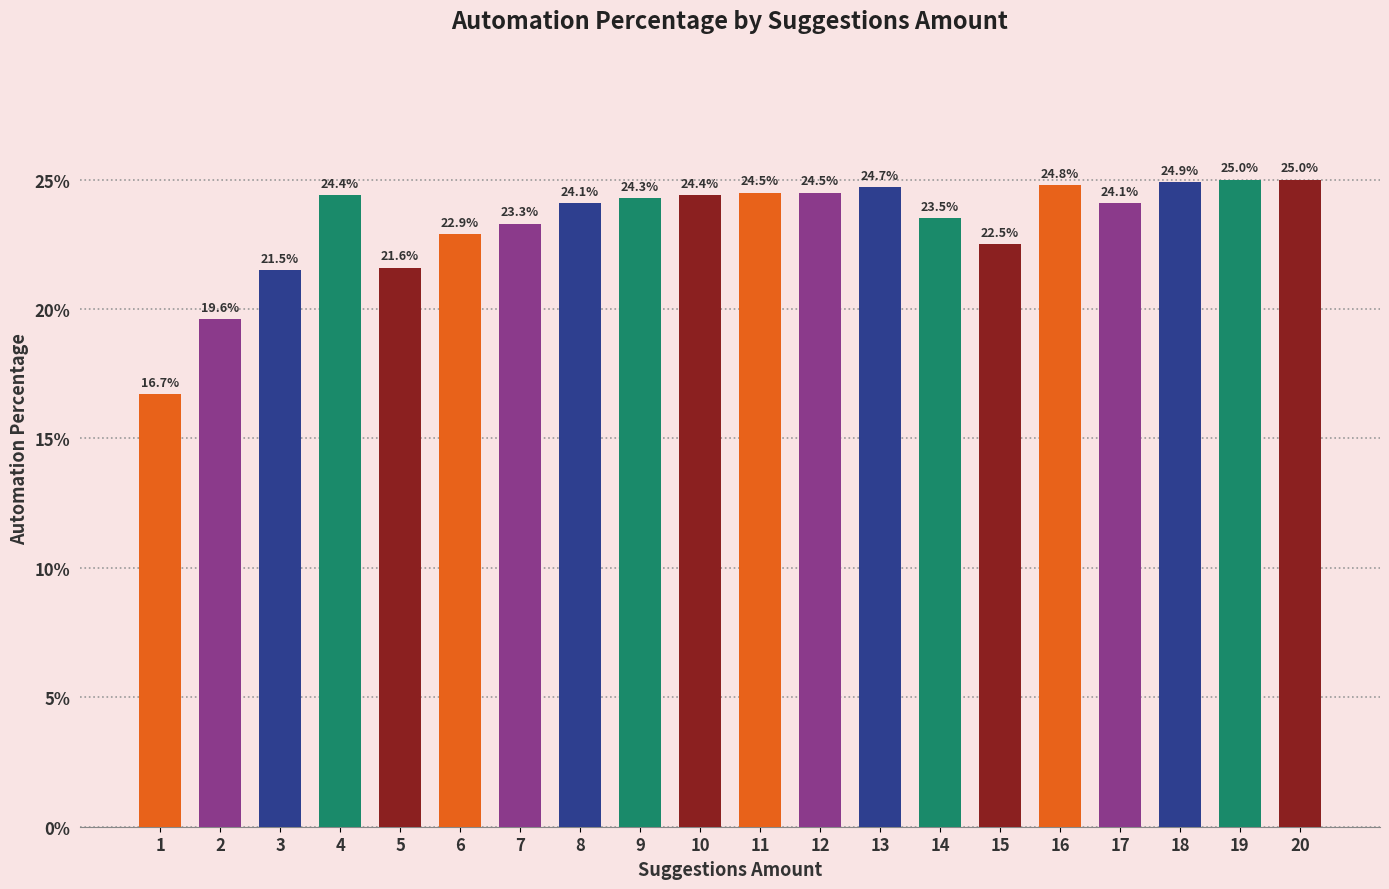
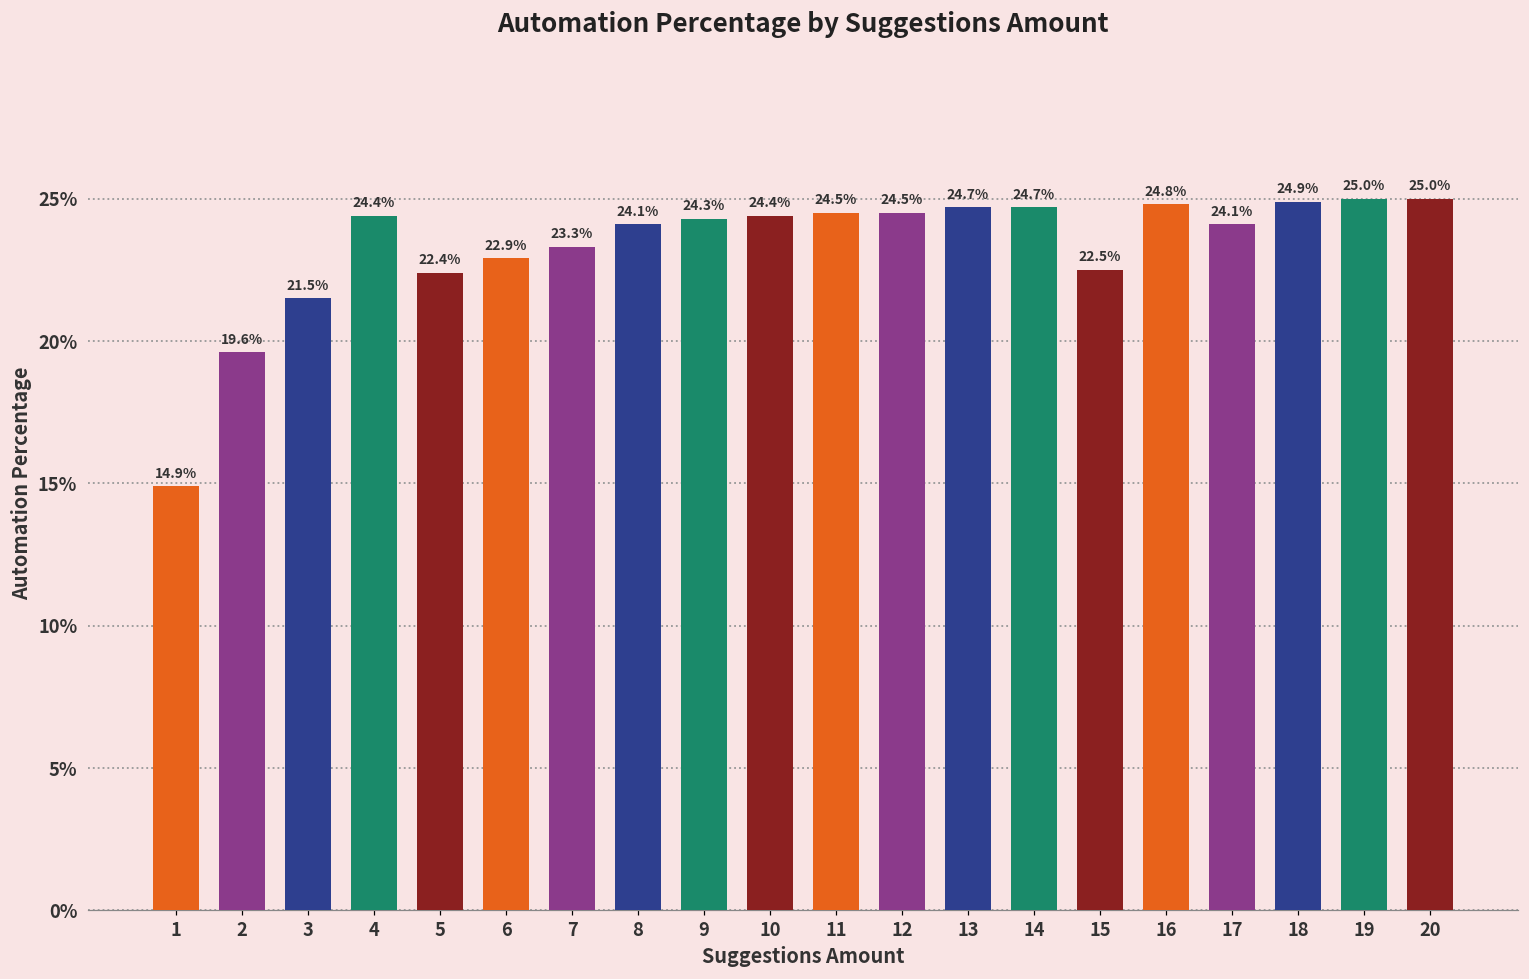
1: 16.7% -> 14.9%
5: 21.6% -> 22.4%
14: 23.5% -> 24.7%
